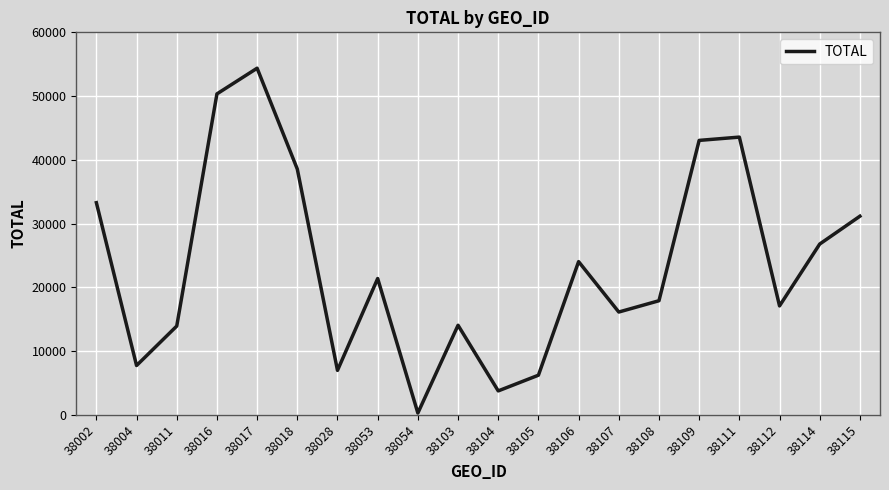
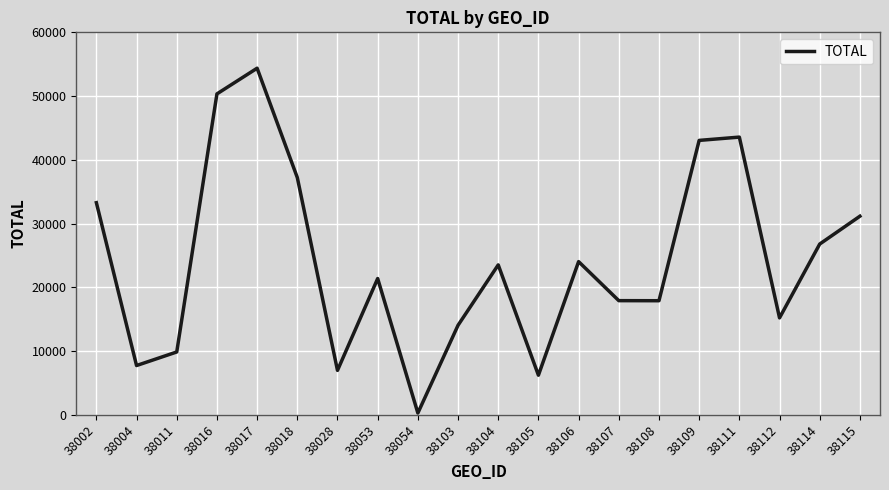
38011: 14000 -> 10000
38018: 39000 -> 37000
38104: 4000 -> 24000
38107: 16000 -> 18000
38112: 17000 -> 15000
